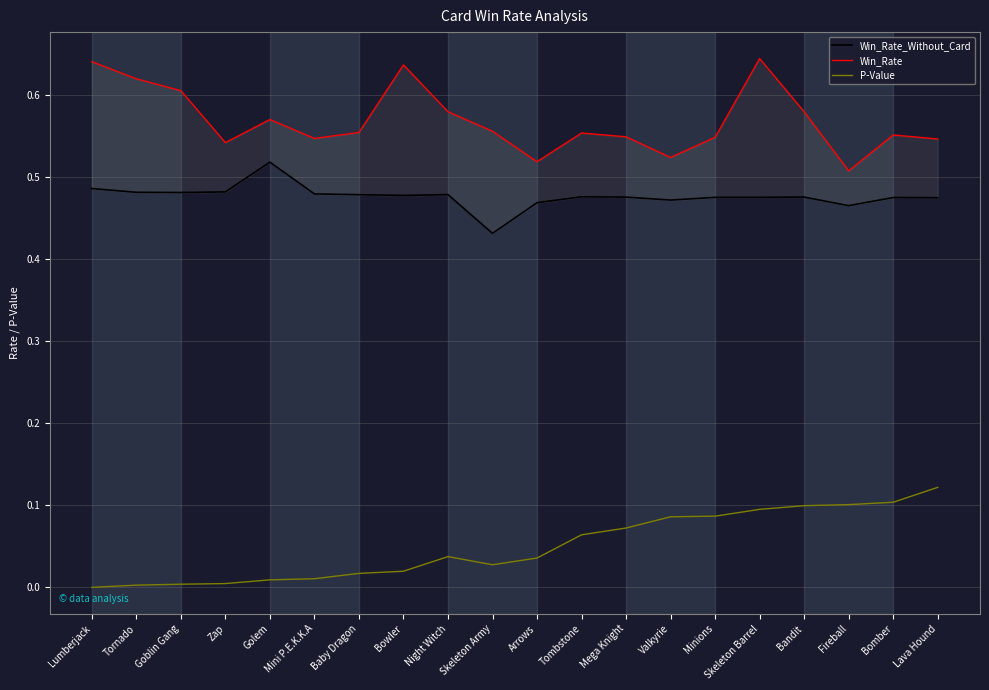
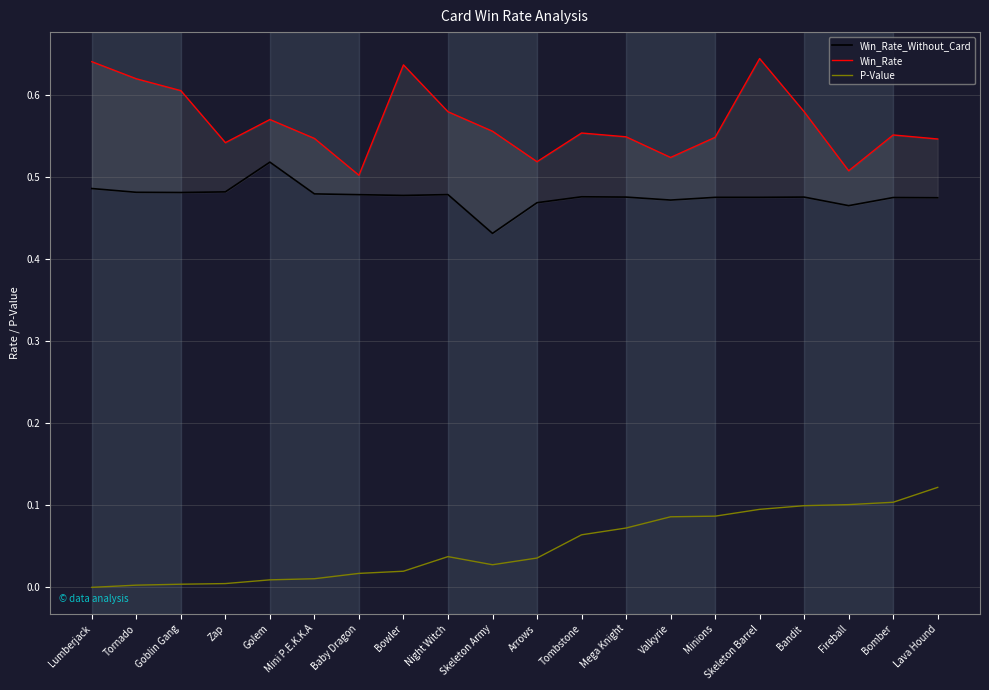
Win_Rate, Baby Dragon: 0.55 -> 0.50
